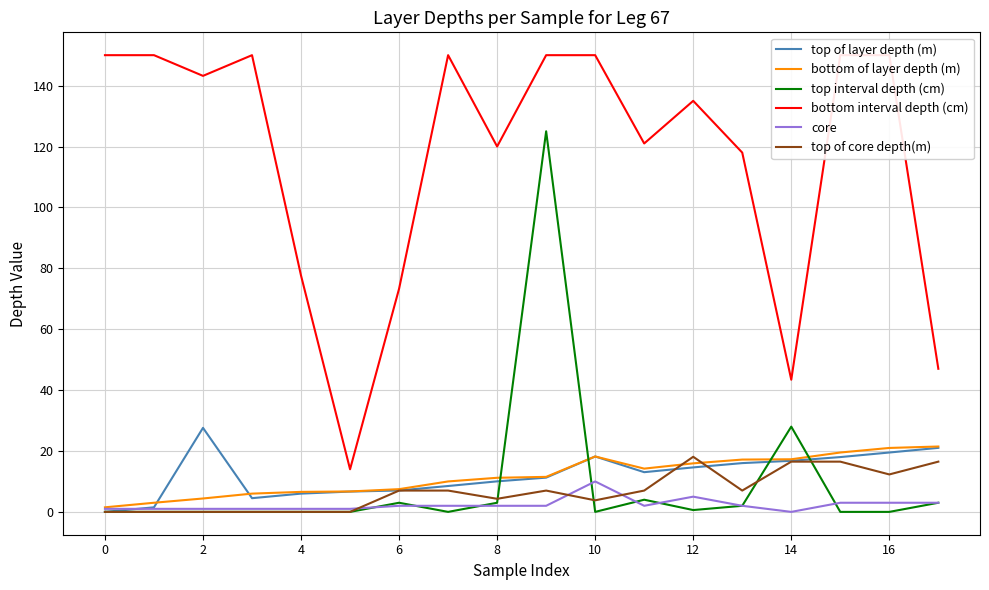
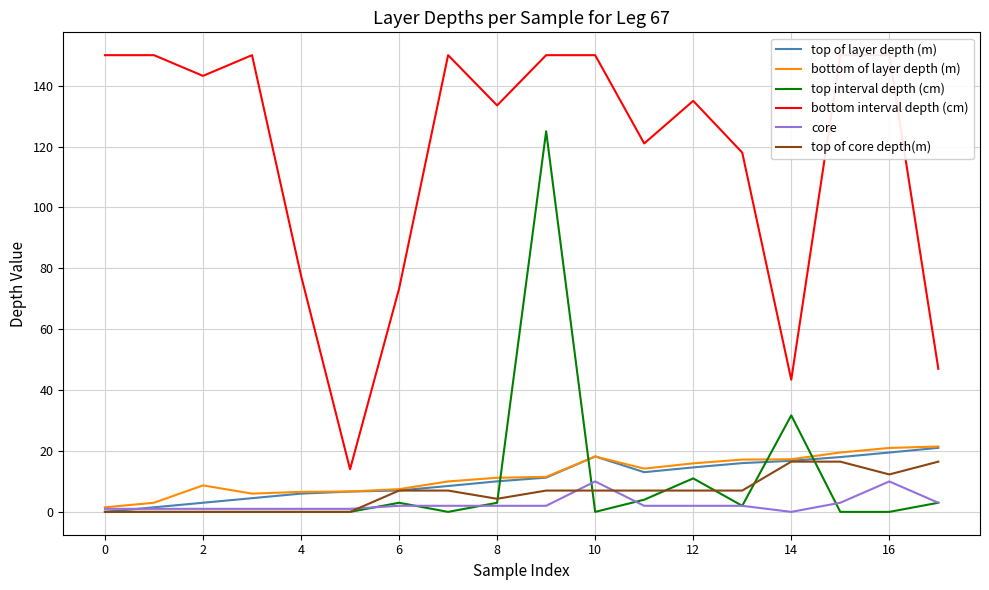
top of layer depth (m), 2: 28 -> 3
bottom of layer depth (m), 2: 4 -> 9
bottom interval depth (cm), 8: 120 -> 134
top of core depth(m), 10: 4 -> 7
top interval depth (cm), 12: 1 -> 11
core, 12: 5 -> 2
top of core depth(m), 12: 18 -> 7
top interval depth (cm), 14: 28 -> 32
core, 16: 3 -> 10
